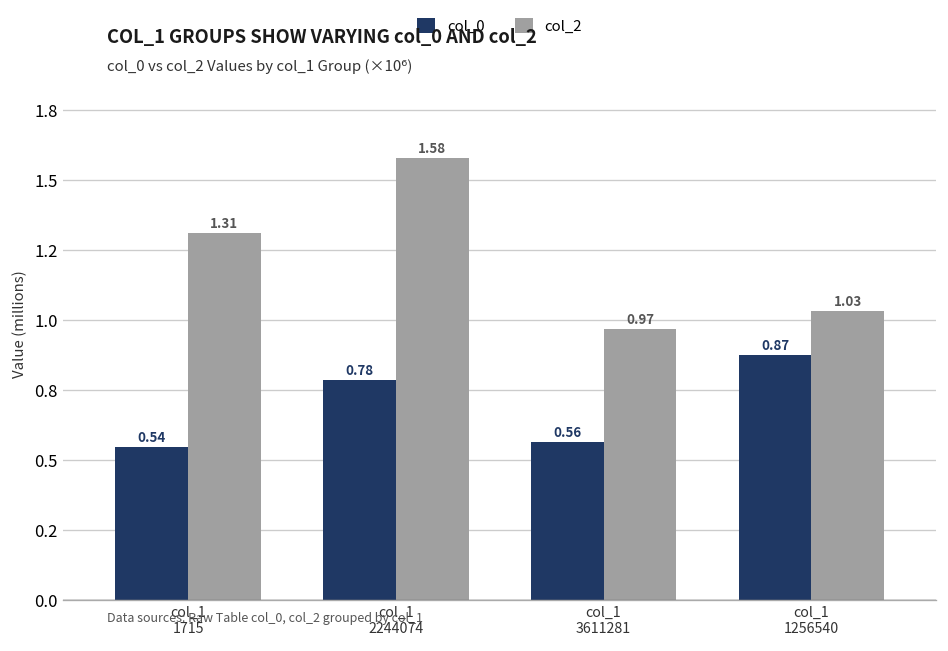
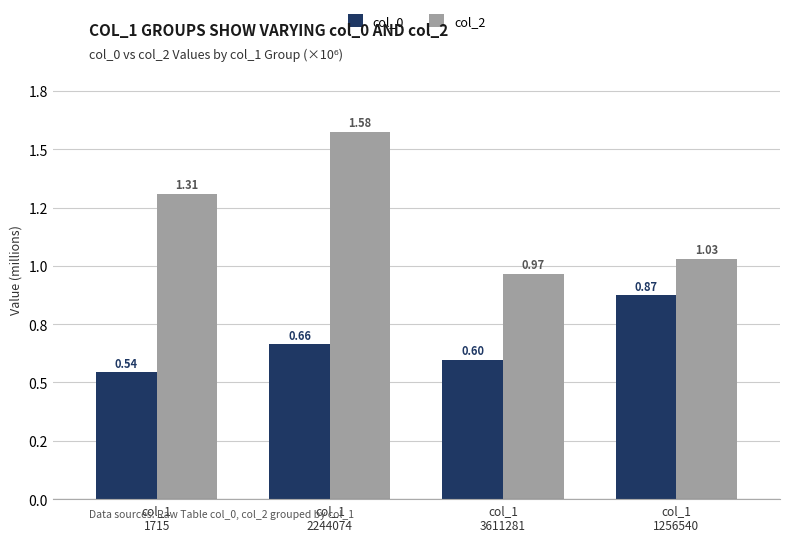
col_0, col_1 2244074: 0.78 -> 0.66
col_0, col_1 3611281: 0.56 -> 0.60
